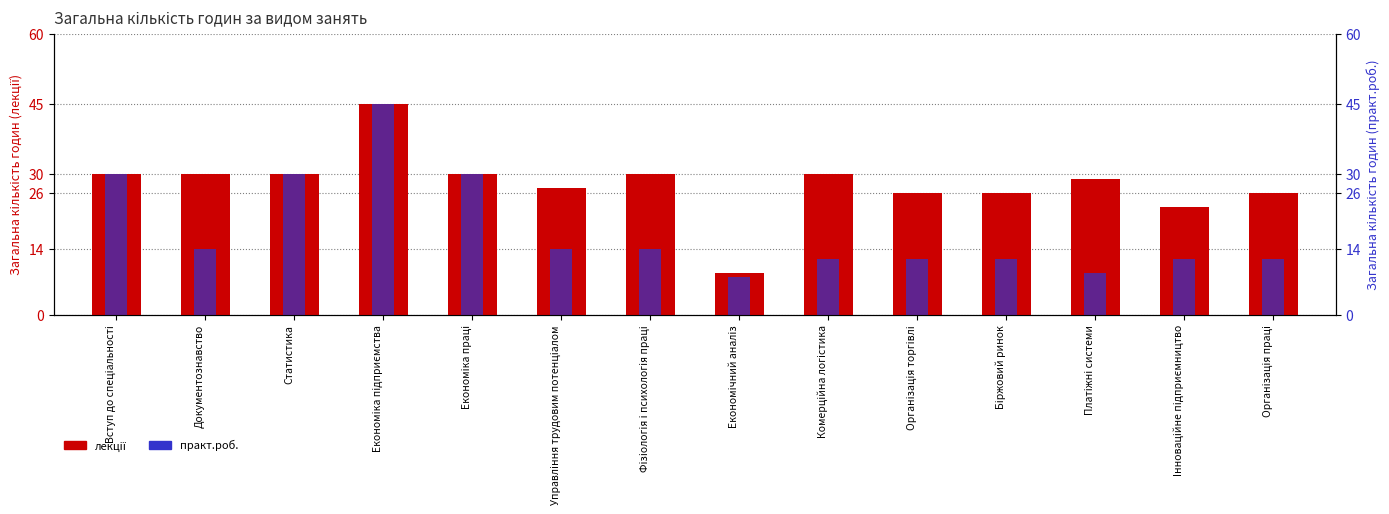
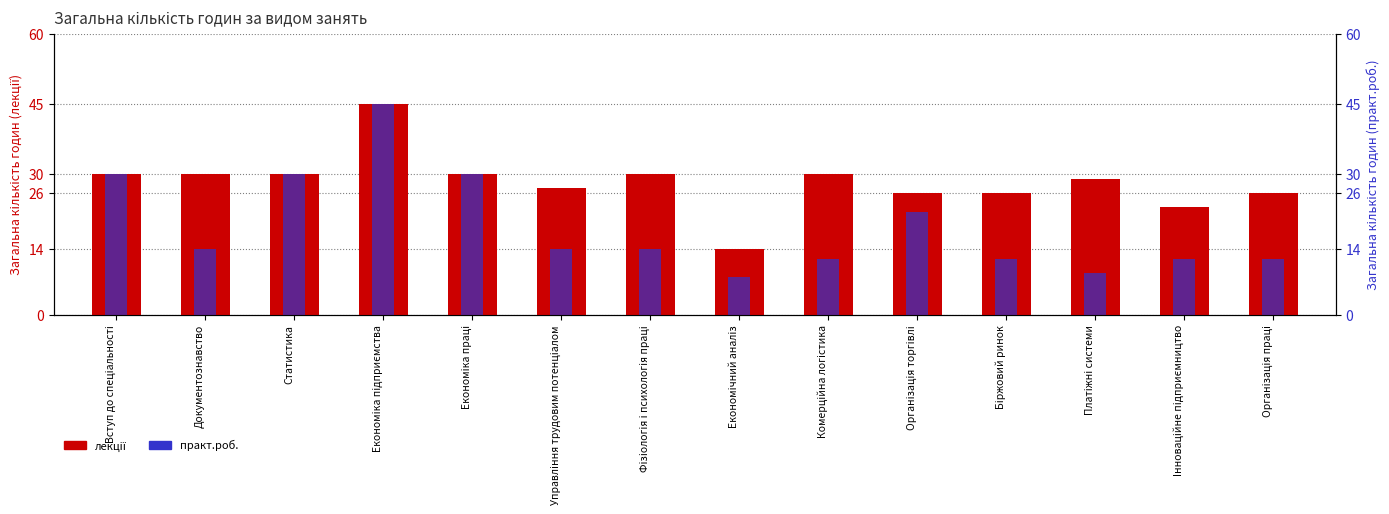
лекції, Економічний аналіз: 9 -> 14
практ.роб., Організація торгівлі: 12 -> 22
